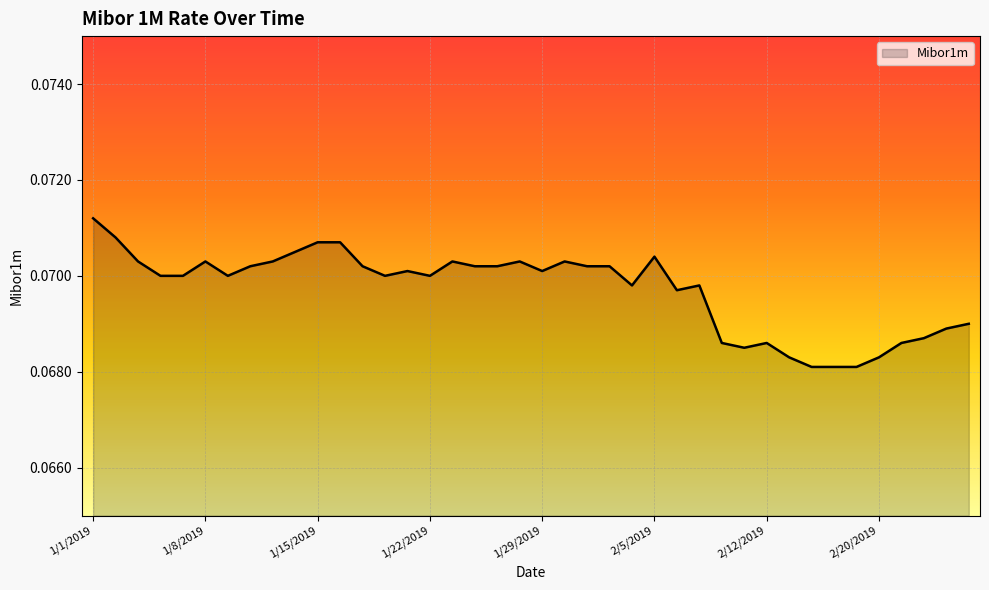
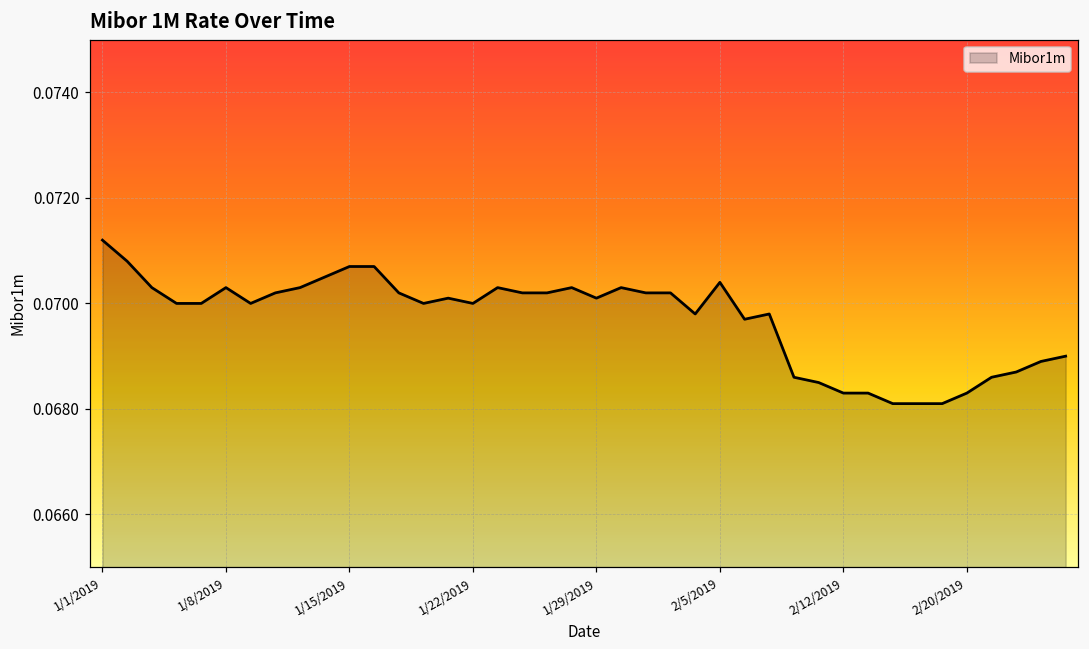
2/12/2019: 0.0686 -> 0.0683
